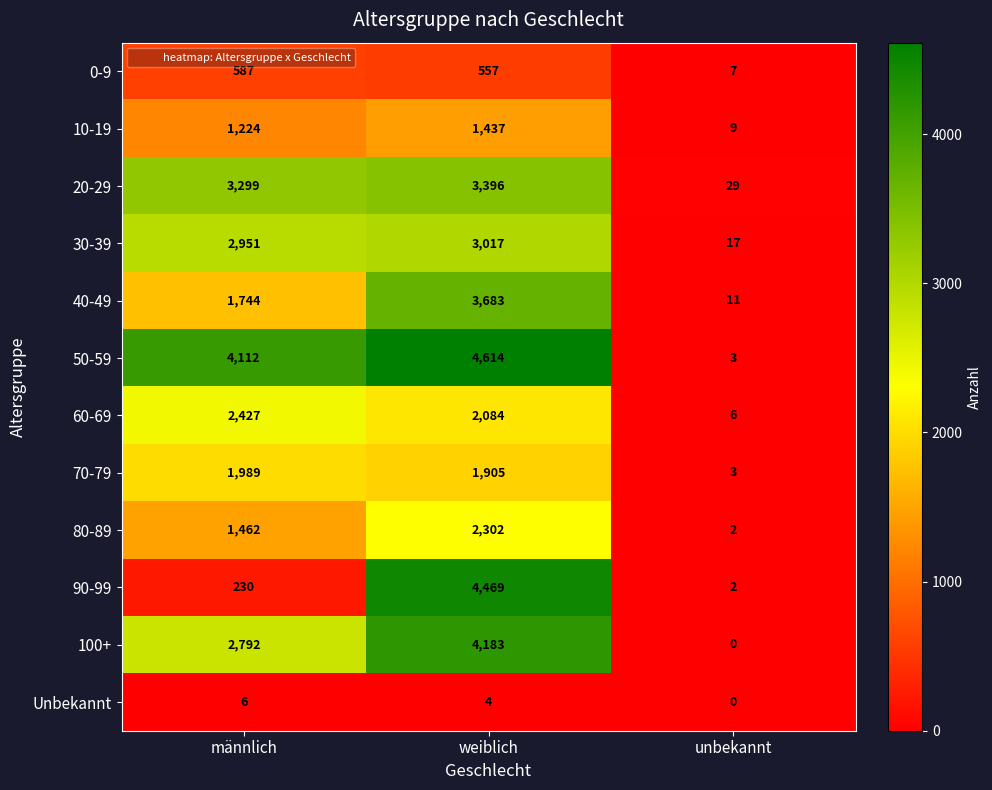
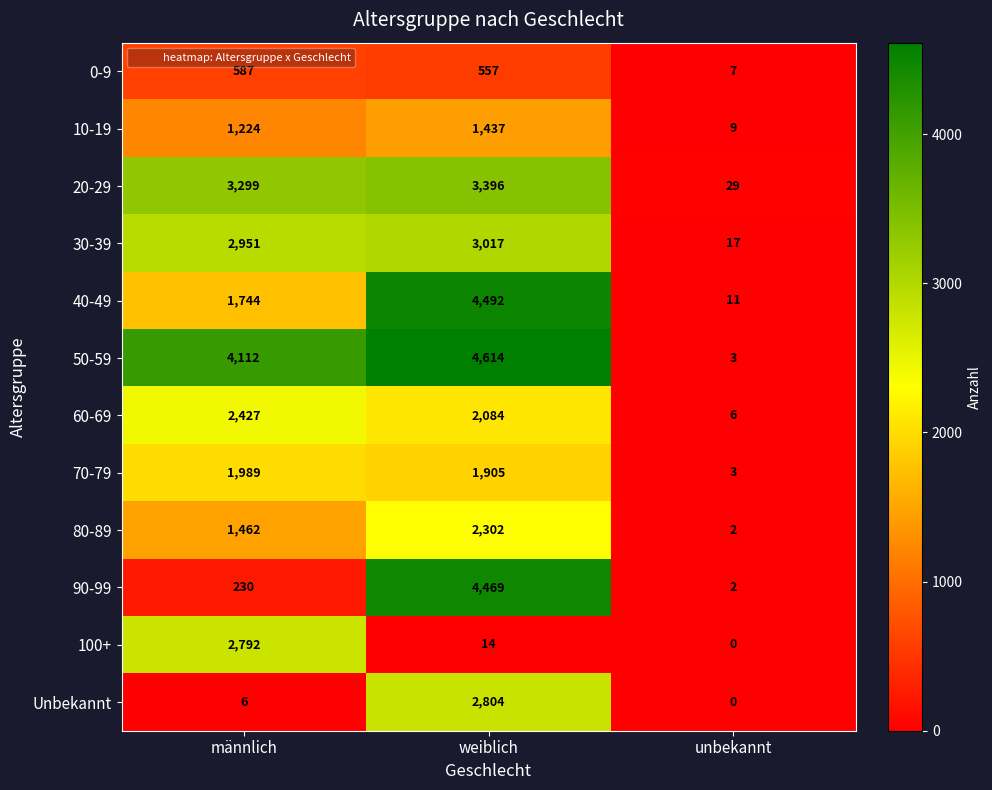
40-49, weiblich: 3,683 -> 4,492
100+, weiblich: 4,183 -> 14
Unbekannt, weiblich: 4 -> 2,804
